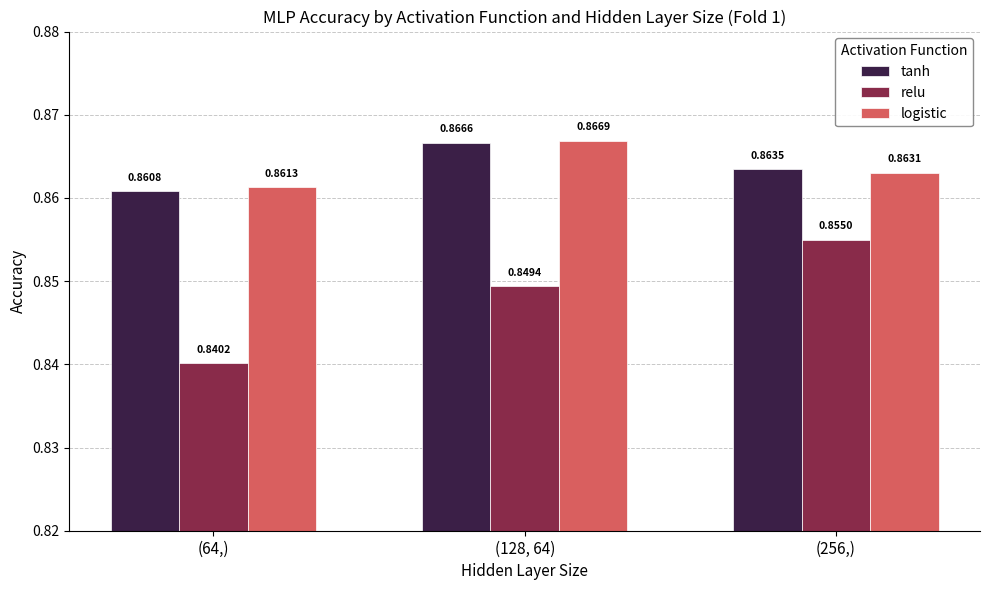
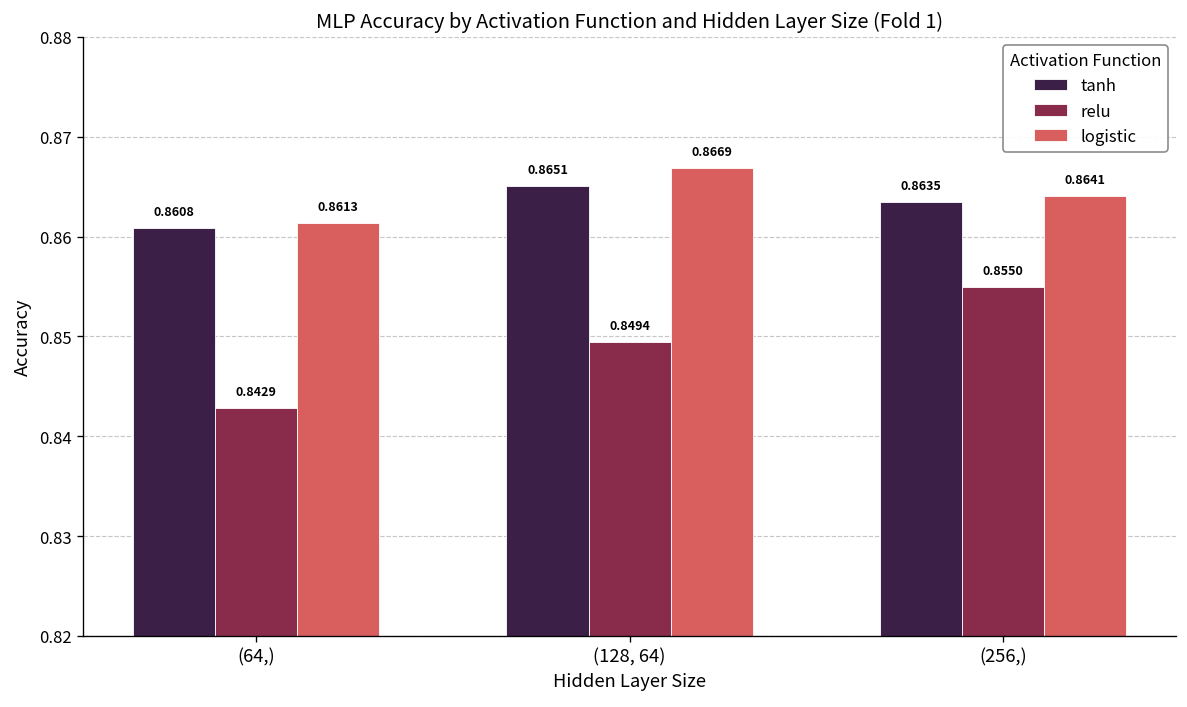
relu, (64,): 0.8402 -> 0.8429
tanh, (128, 64): 0.8666 -> 0.8651
logistic, (256,): 0.8631 -> 0.8641
